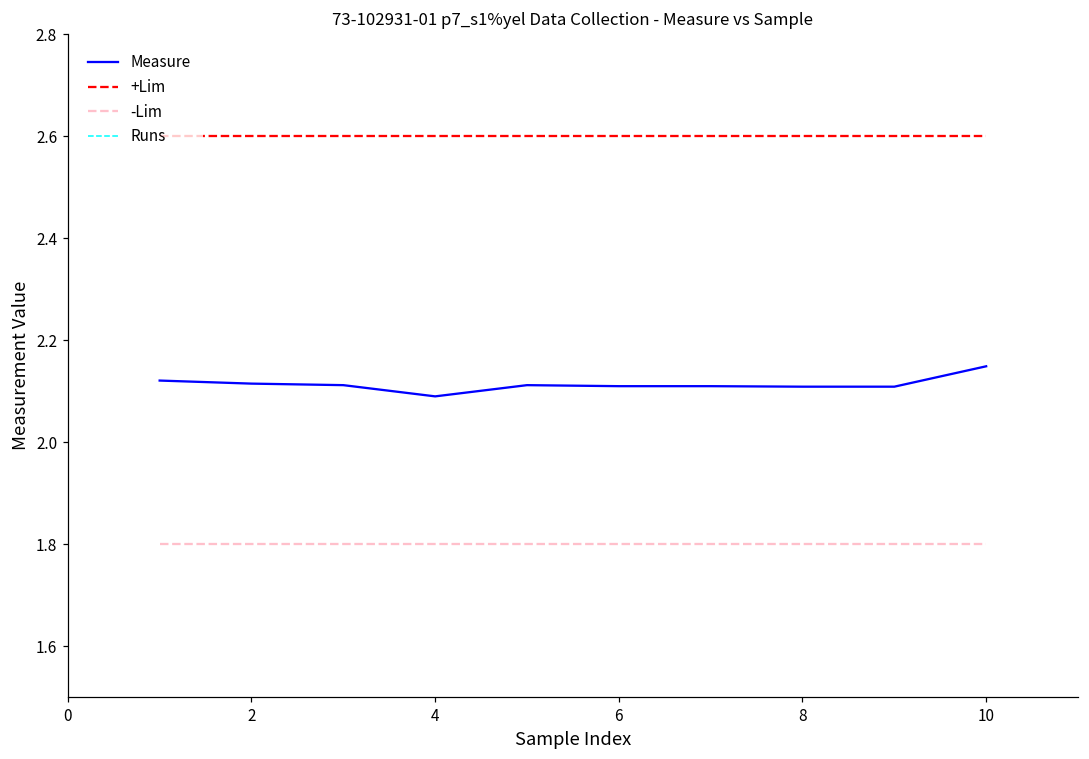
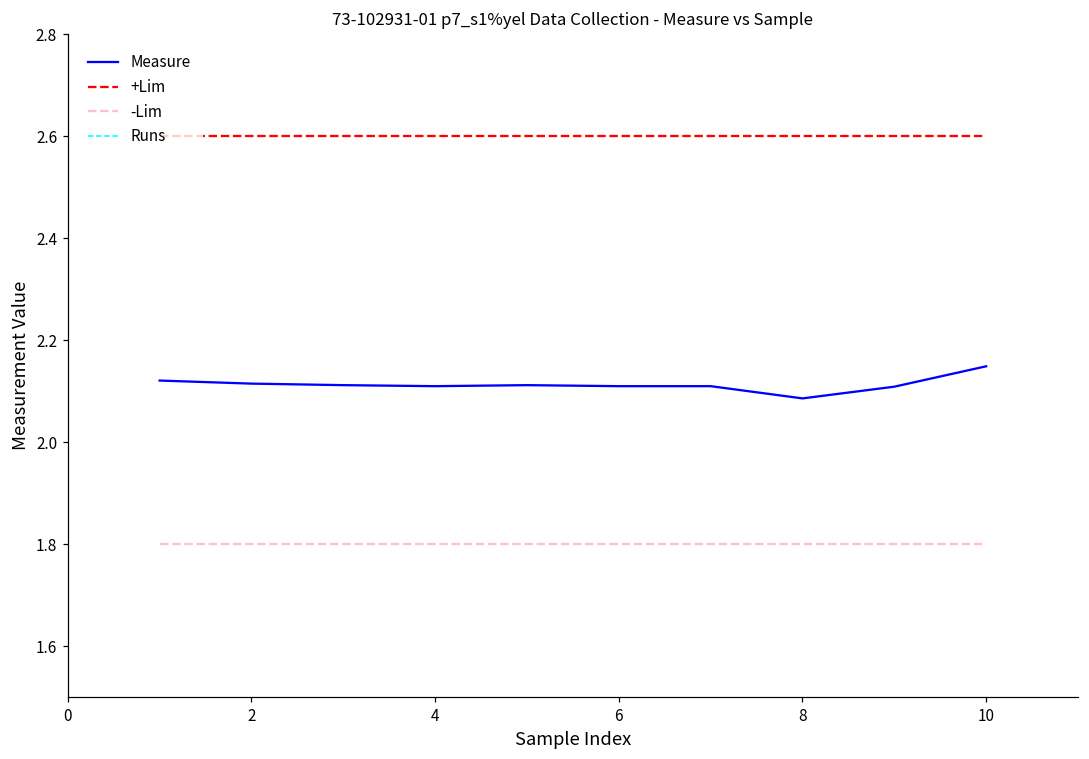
Measure, 4: 2.09 -> 2.11
Measure, 8: 2.11 -> 2.09
